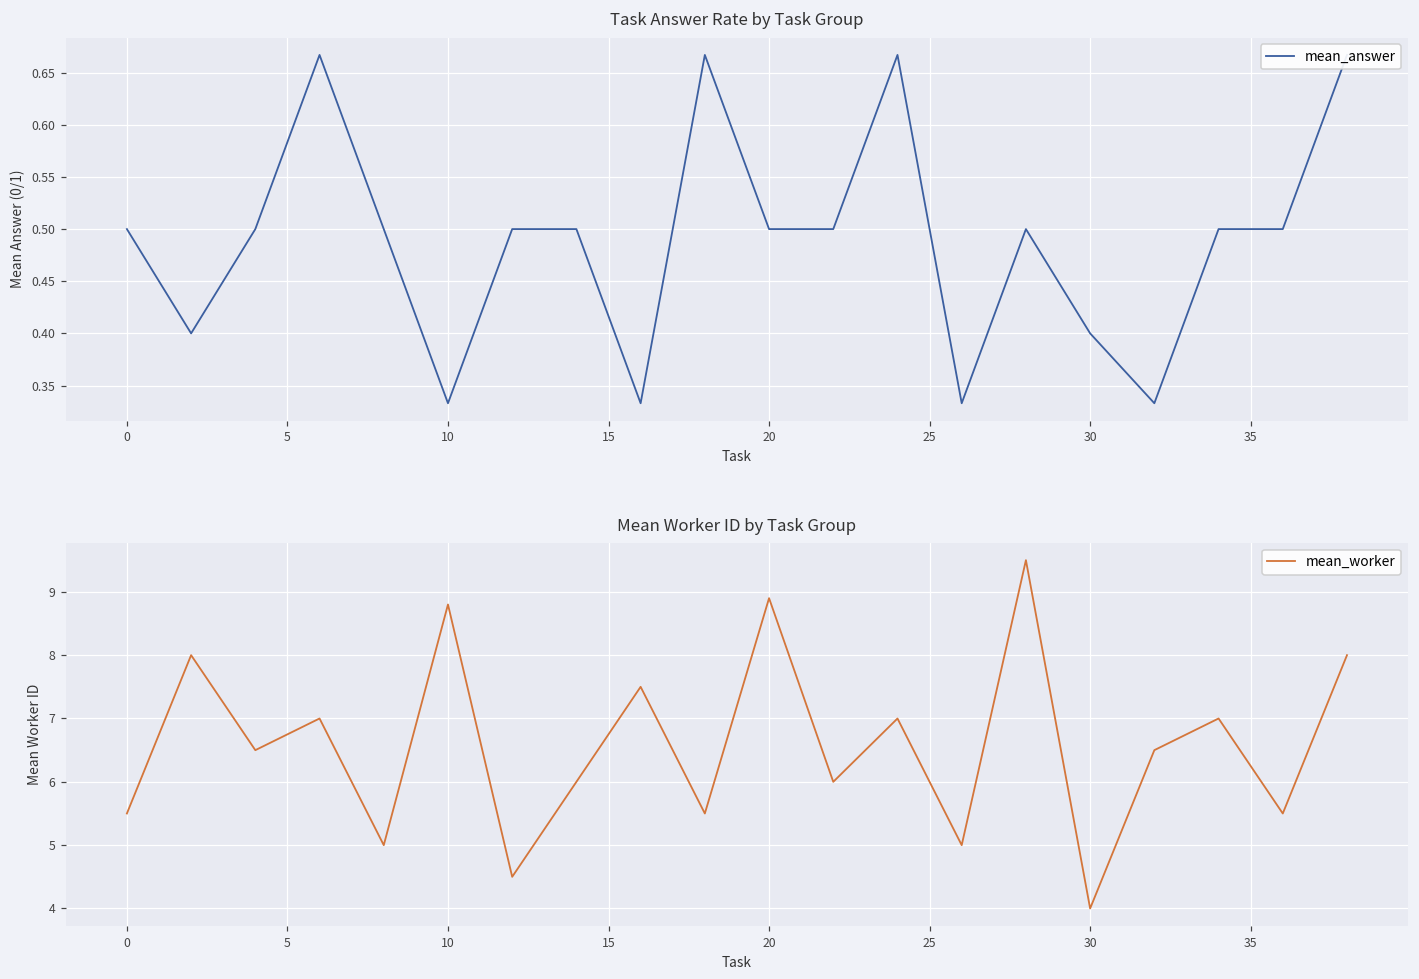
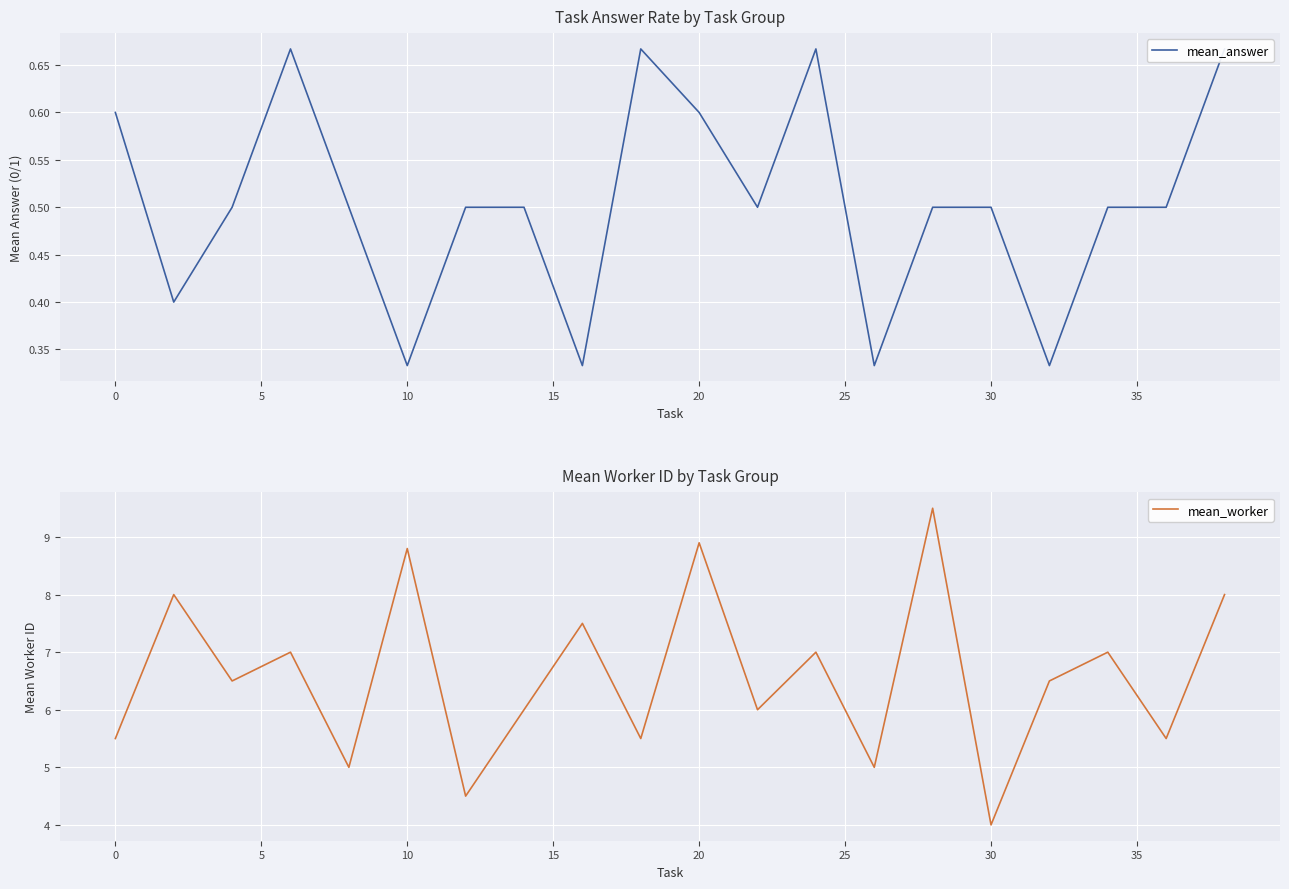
Task Answer Rate by Task Group, 0: 0.5 -> 0.6
Task Answer Rate by Task Group, 20: 0.5 -> 0.6
Task Answer Rate by Task Group, 30: 0.4 -> 0.5
